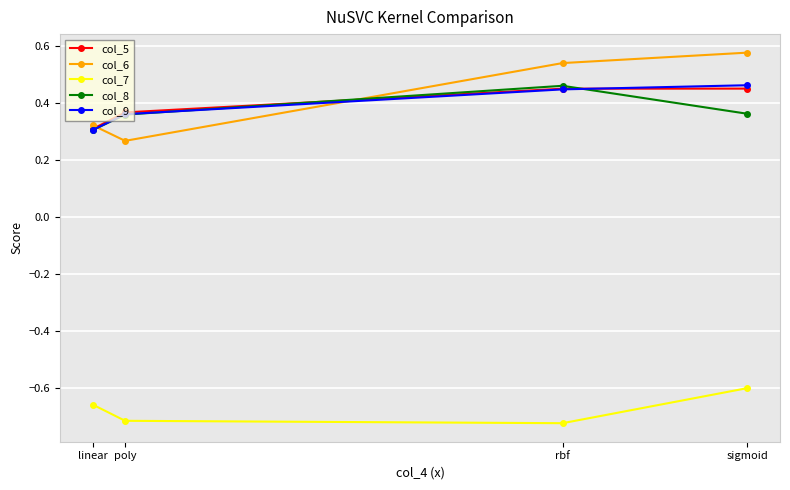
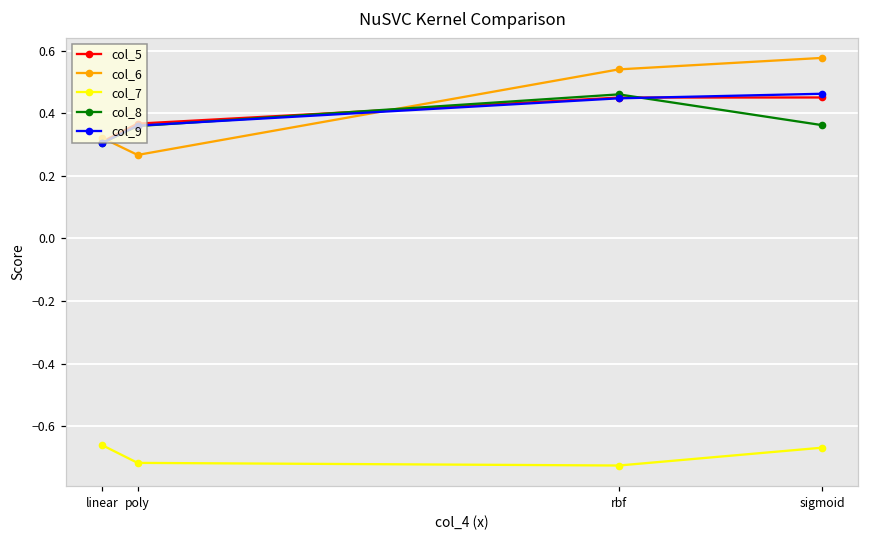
col_7, sigmoid: -0.60 -> -0.67
